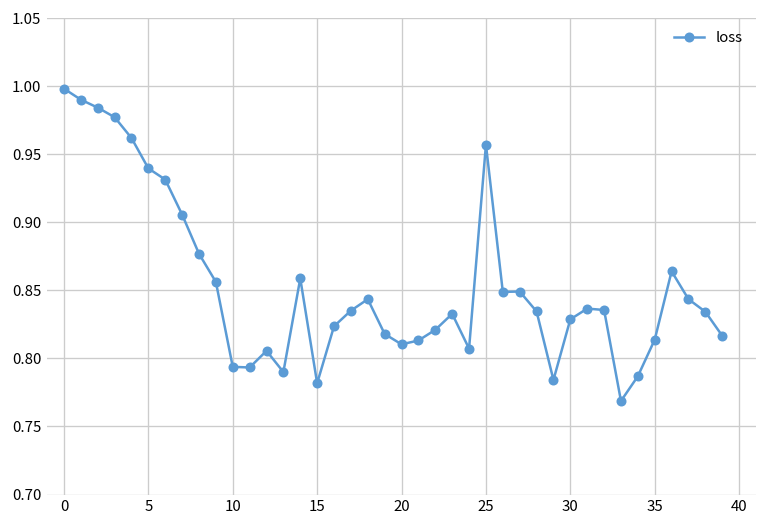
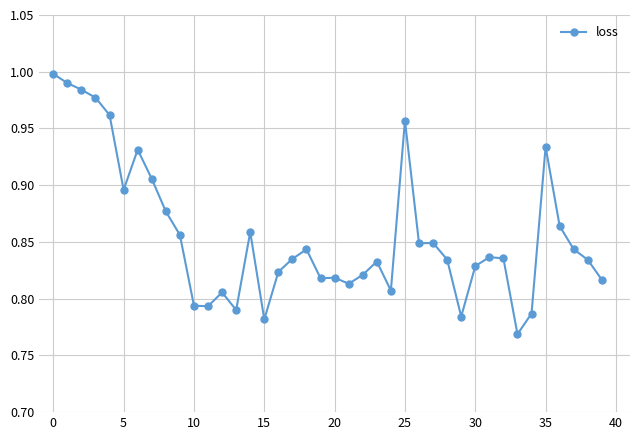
5: 0.940 -> 0.896
20: 0.810 -> 0.818
35: 0.814 -> 0.934
